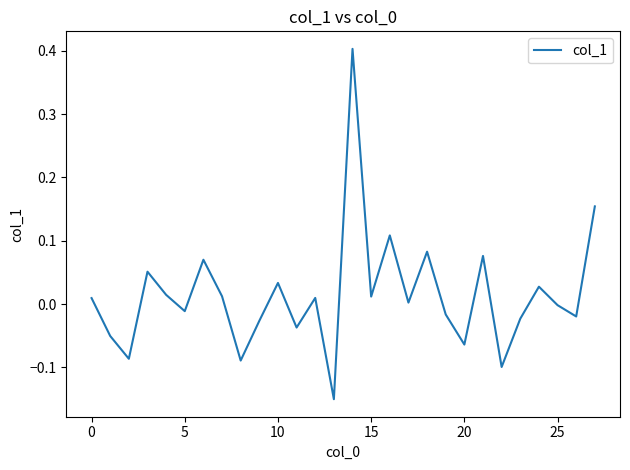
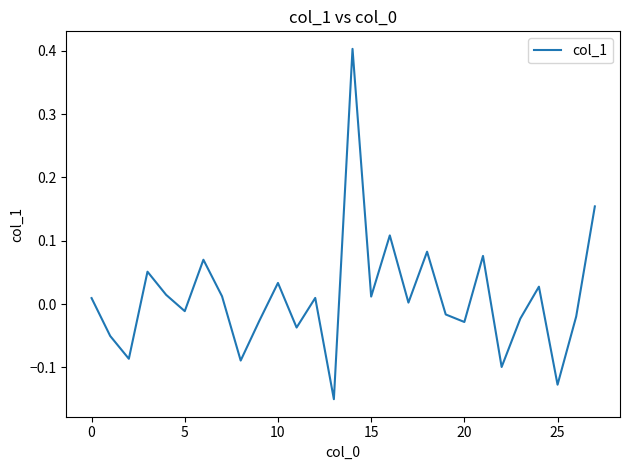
20: -0.06 -> -0.03
25: 0.00 -> -0.13
